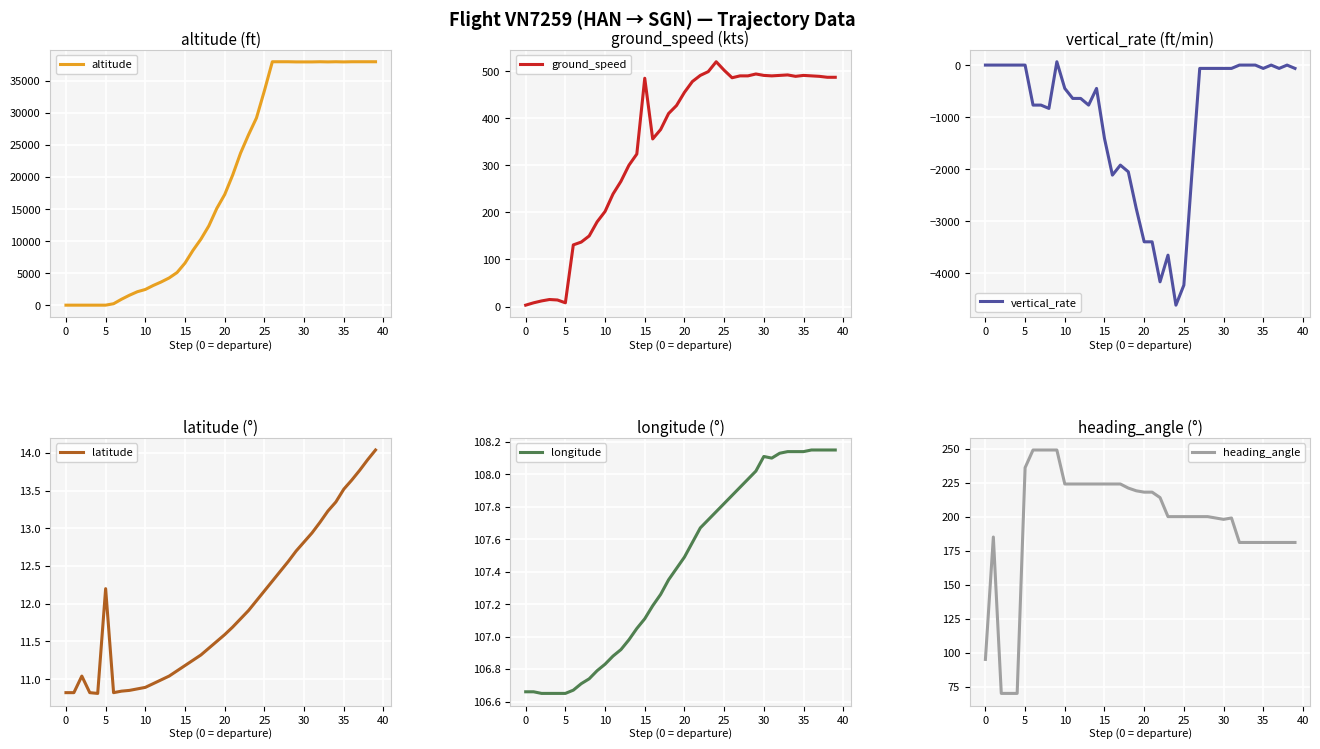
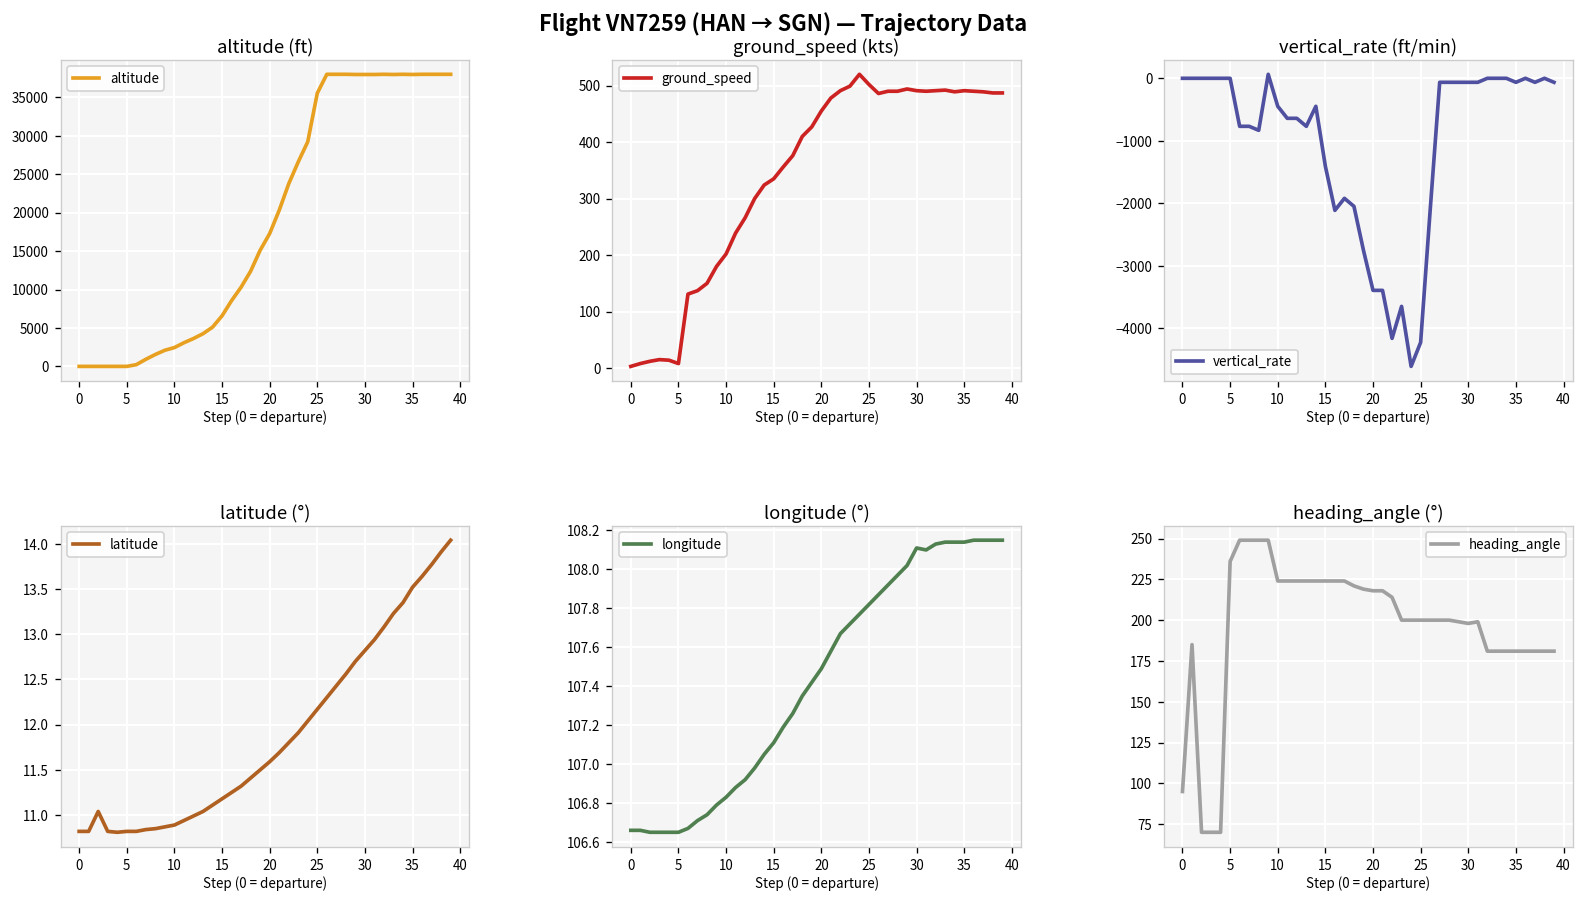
altitude (ft), 25: 33000 -> 36000
ground_speed (kts), 15: 490 -> 340
latitude (°), 5: 12.2 -> 10.8
